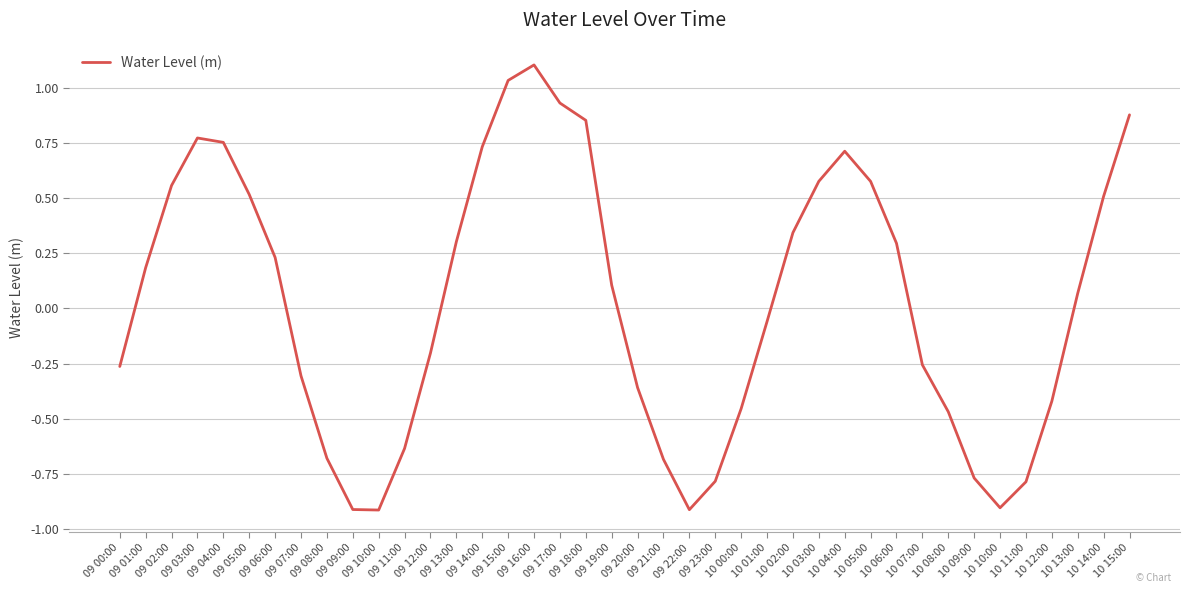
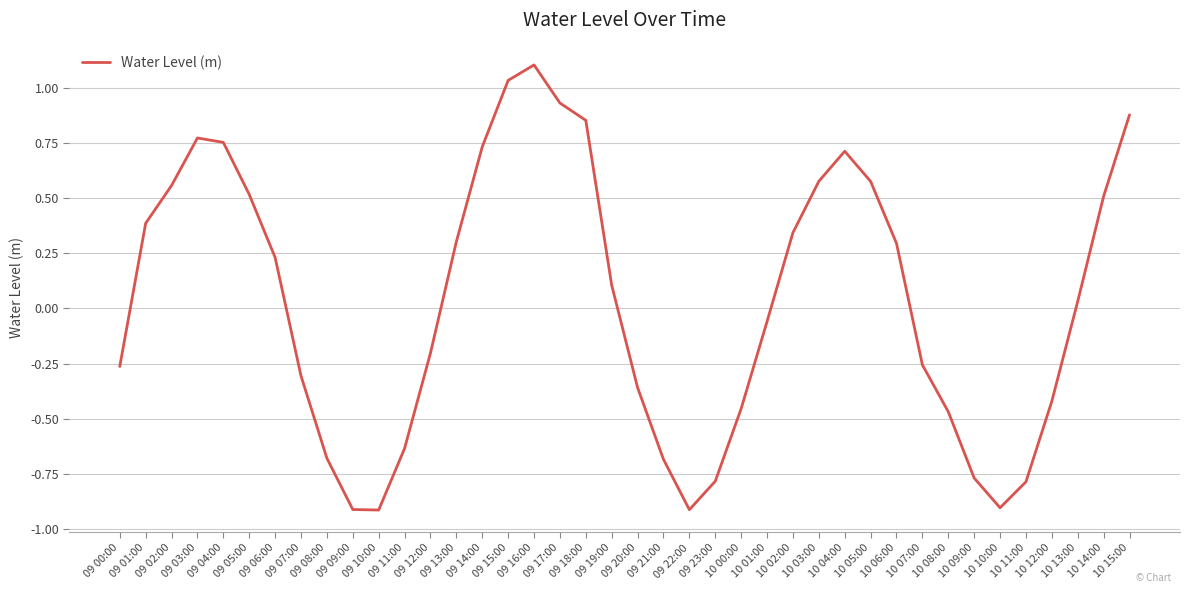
09 01:00: 0.18 -> 0.39
10 13:00: 0.07 -> 0.03
